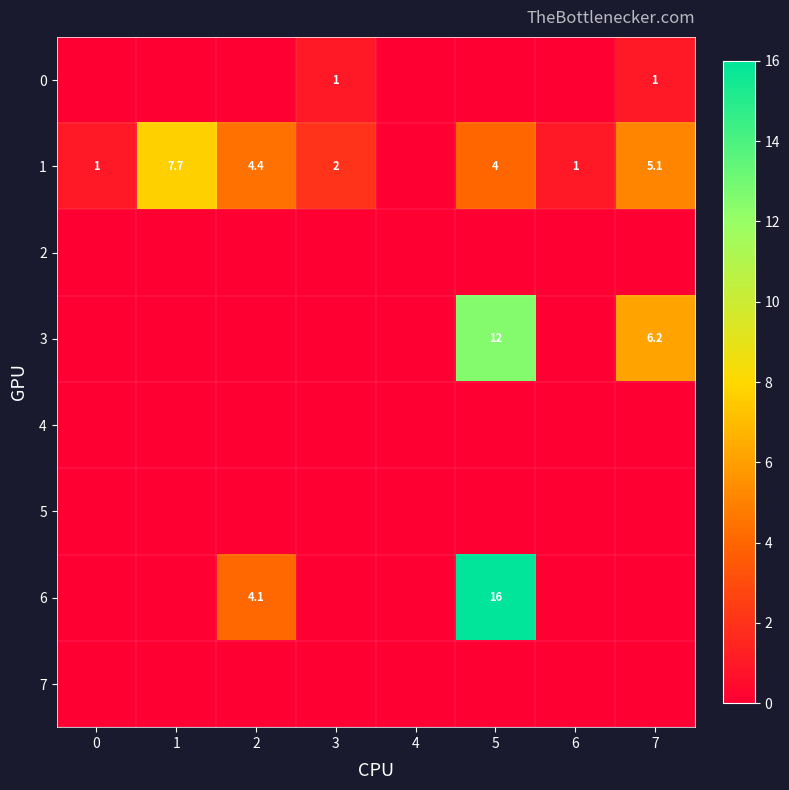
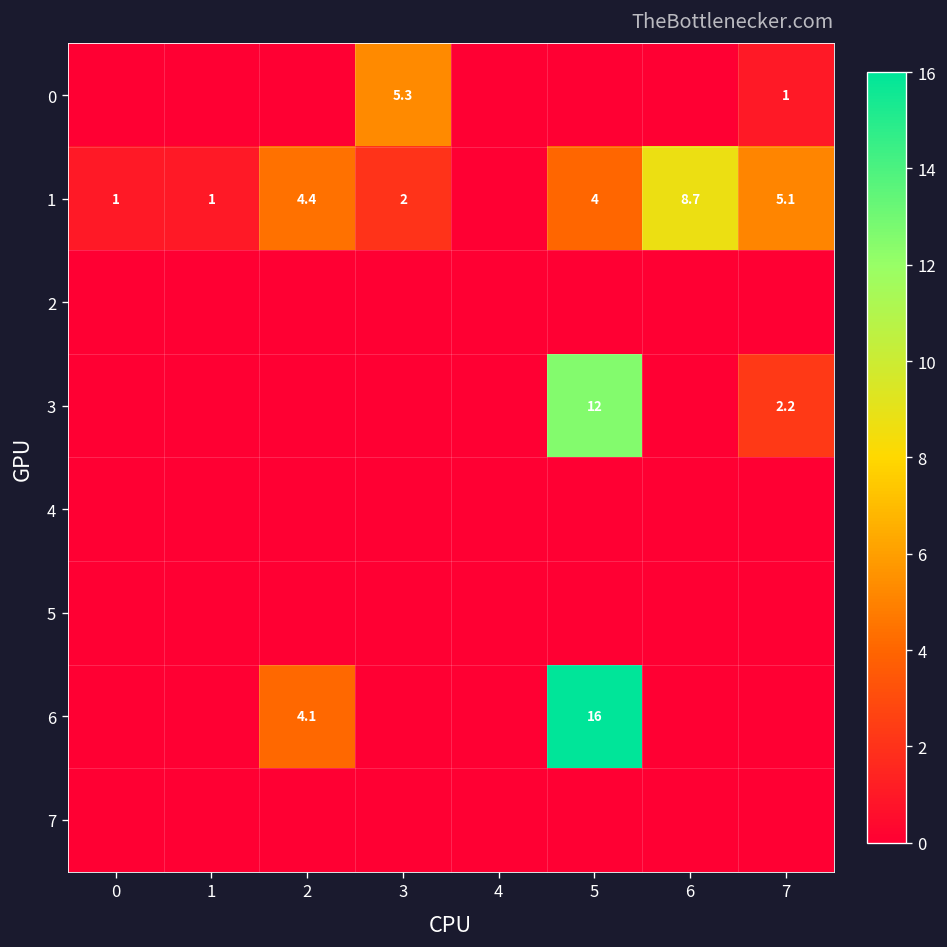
0, 3: 1 -> 5.3
1, 1: 7.7 -> 1
1, 6: 1 -> 8.7
3, 7: 6.2 -> 2.2
